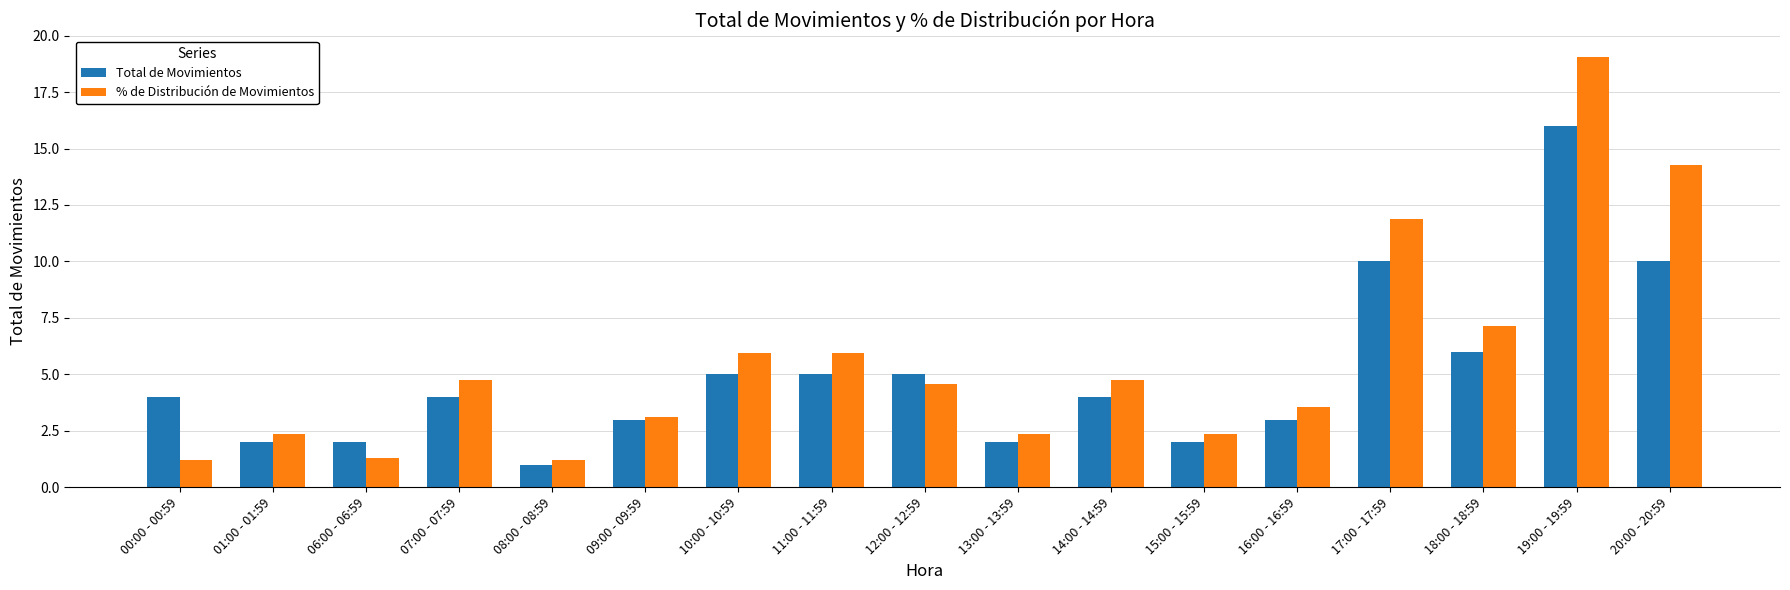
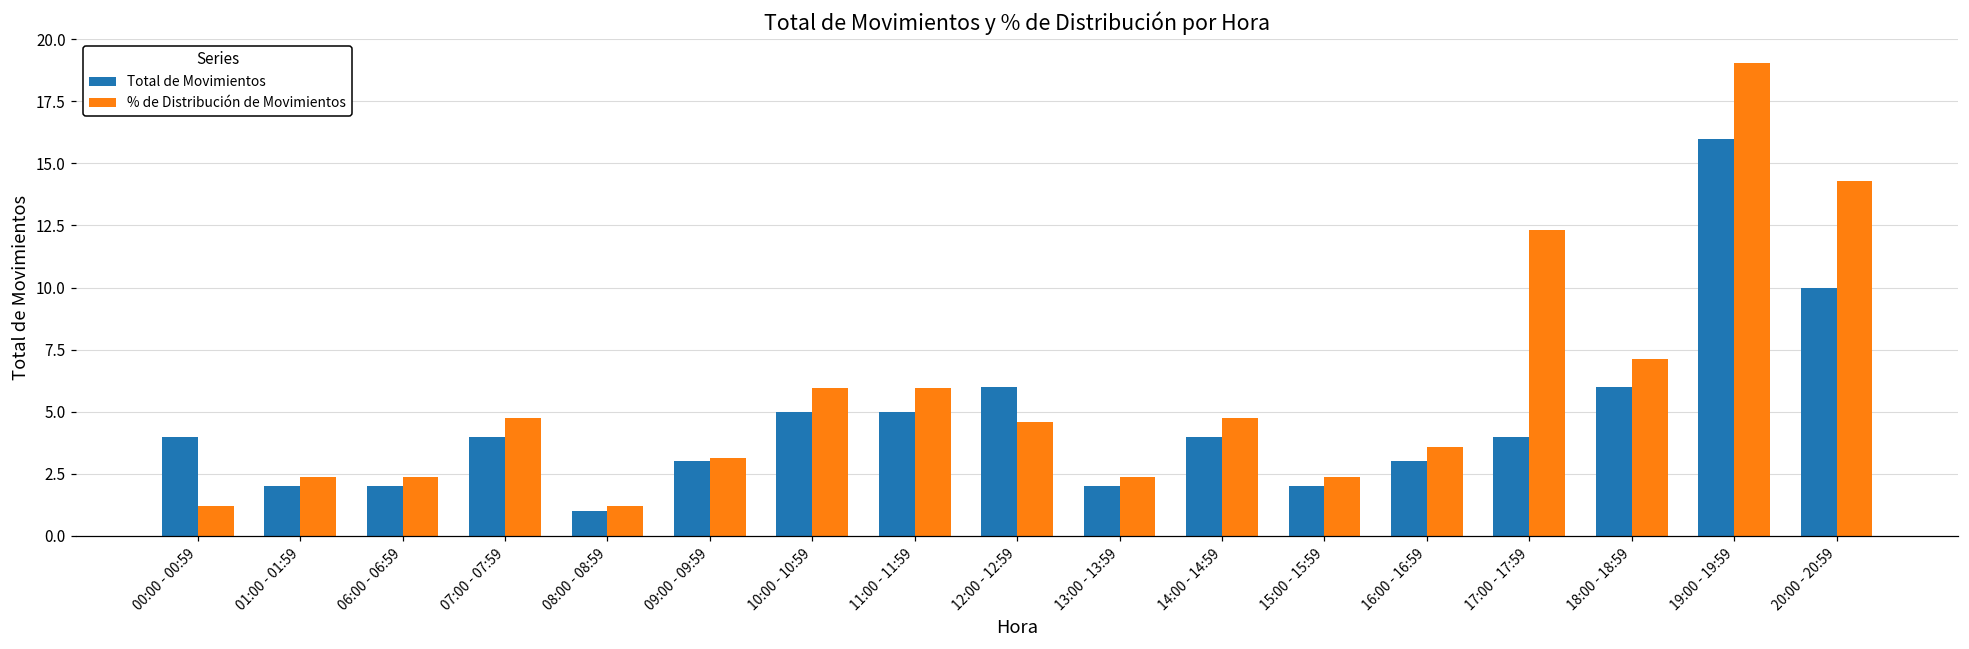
% de Distribución de Movimientos, 06:00 - 06:59: 1.3 -> 2.4
Total de Movimientos, 12:00 - 12:59: 5 -> 6
Total de Movimientos, 17:00 - 17:59: 10 -> 4
% de Distribución de Movimientos, 17:00 - 17:59: 11.9 -> 12.3
